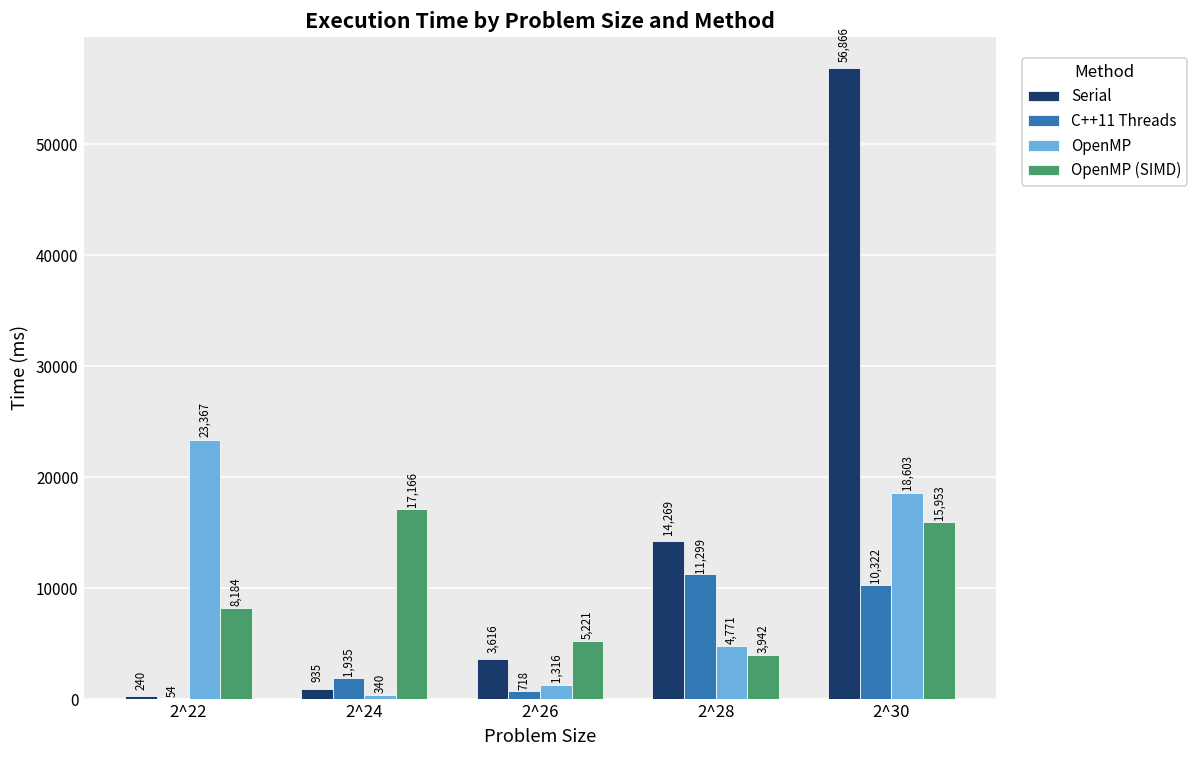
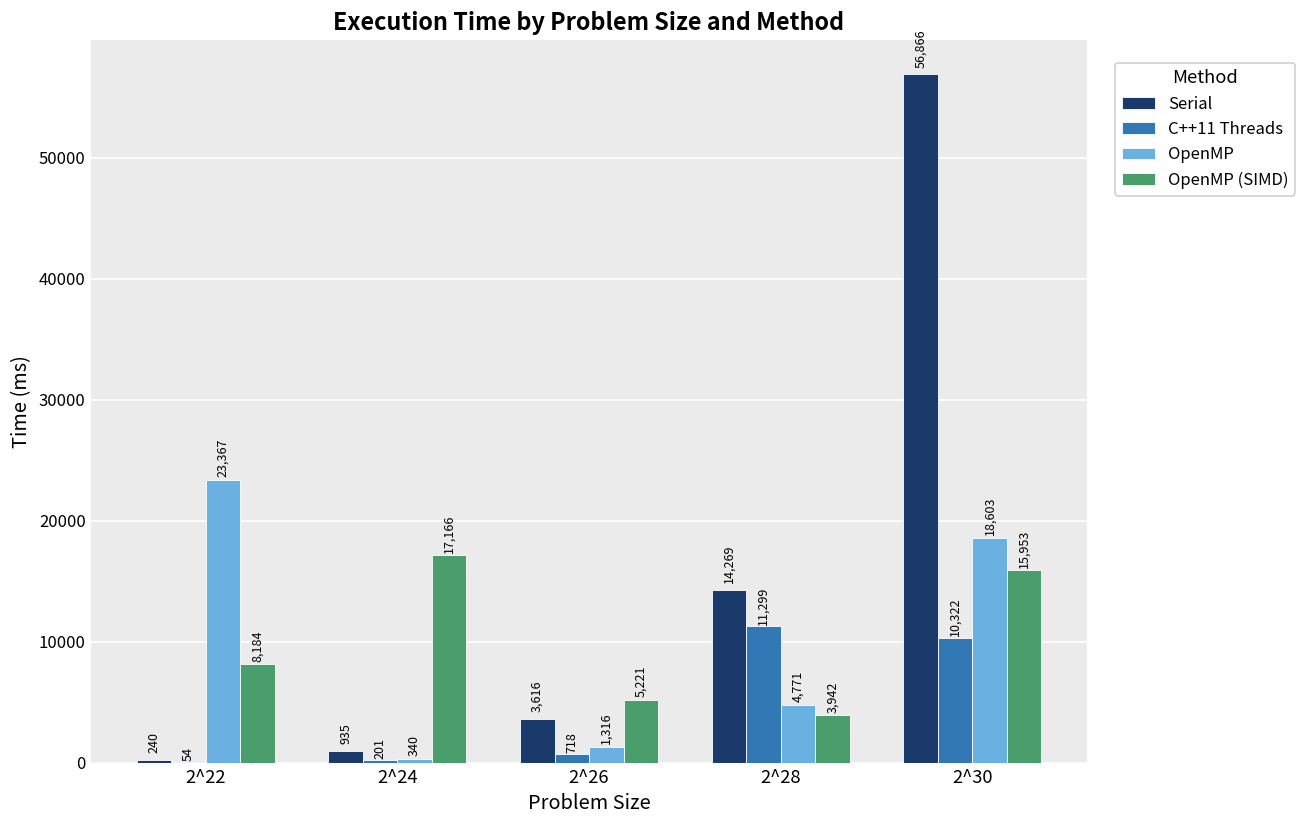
C++11 Threads, 2^24: 1,935 -> 201
